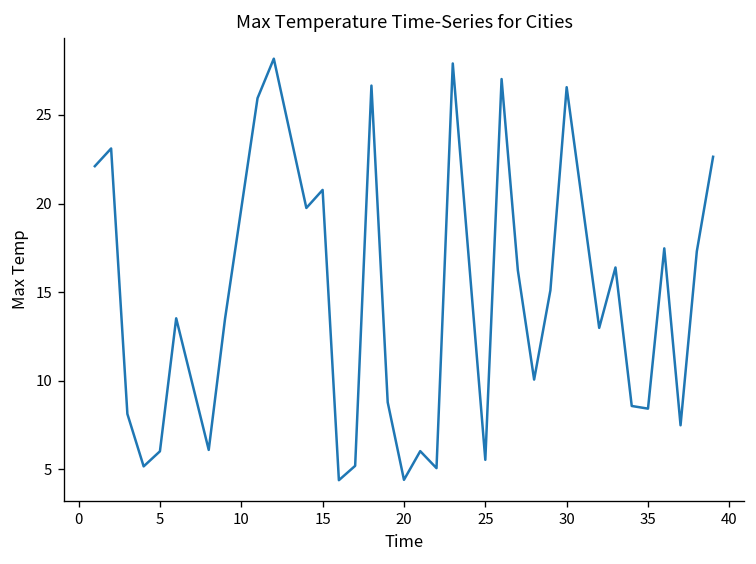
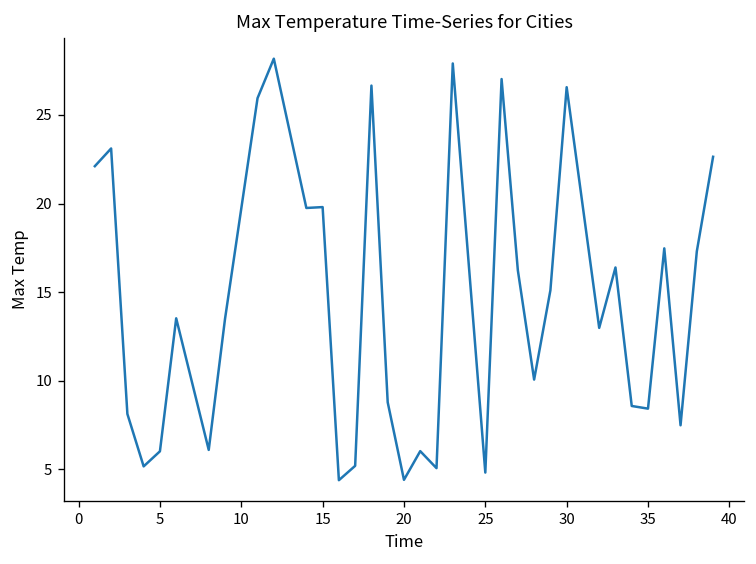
15: 20.8 -> 19.8
25: 5.5 -> 4.8
